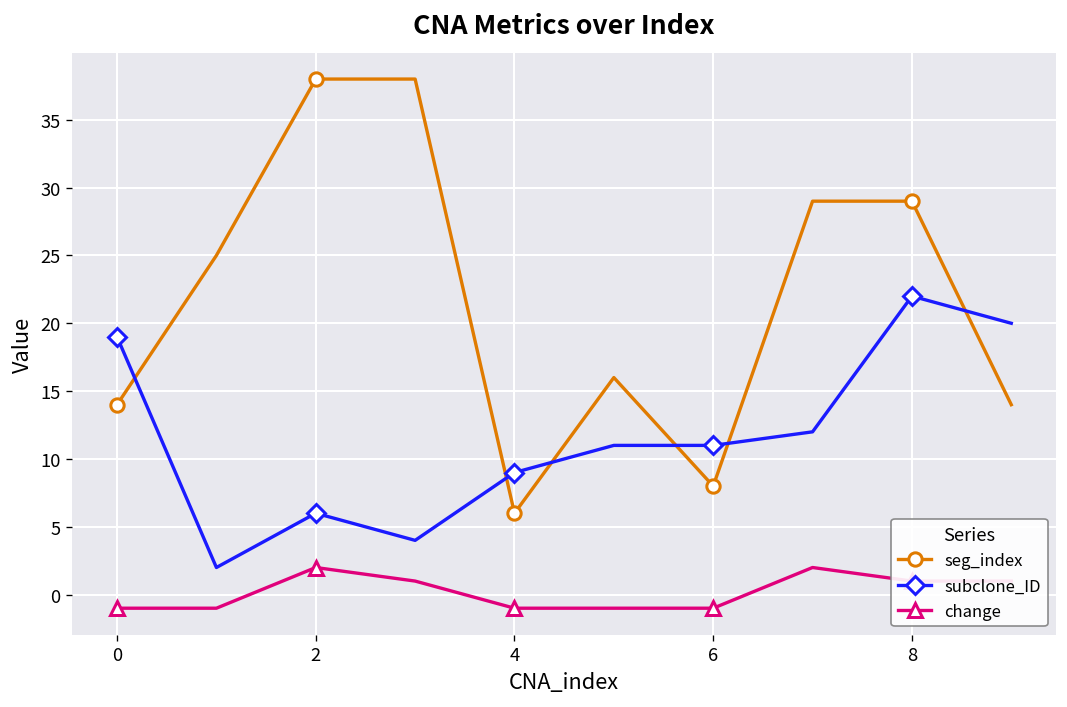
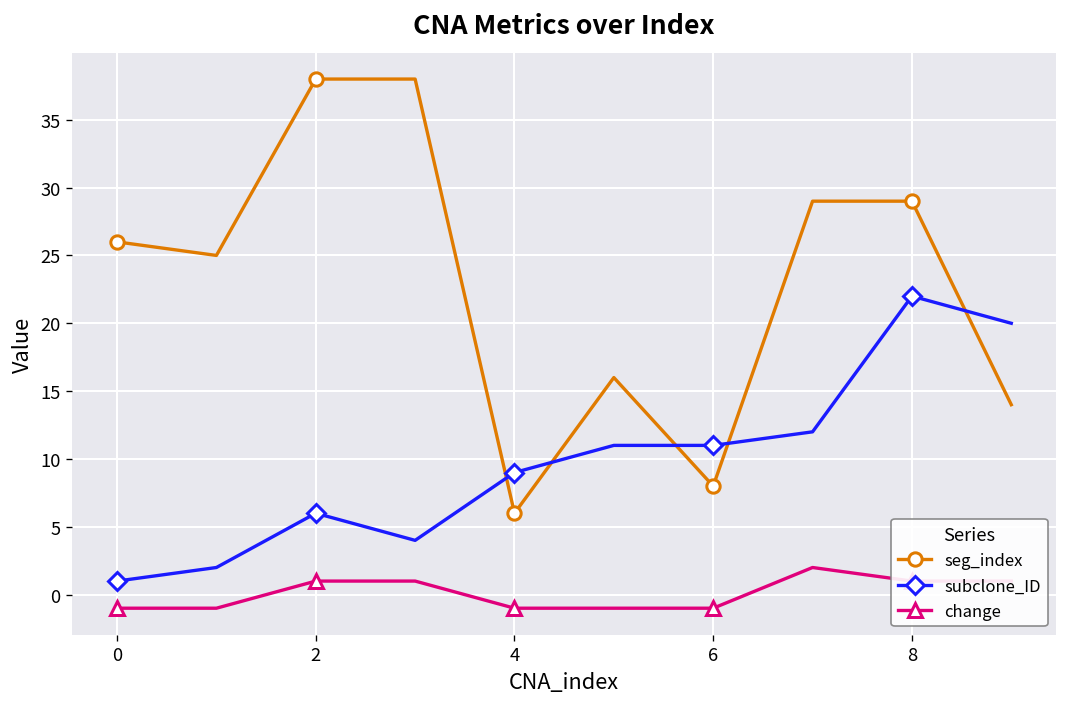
seg_index, 0: 14 -> 26
subclone_ID, 0: 19 -> 1
change, 2: 2 -> 1
